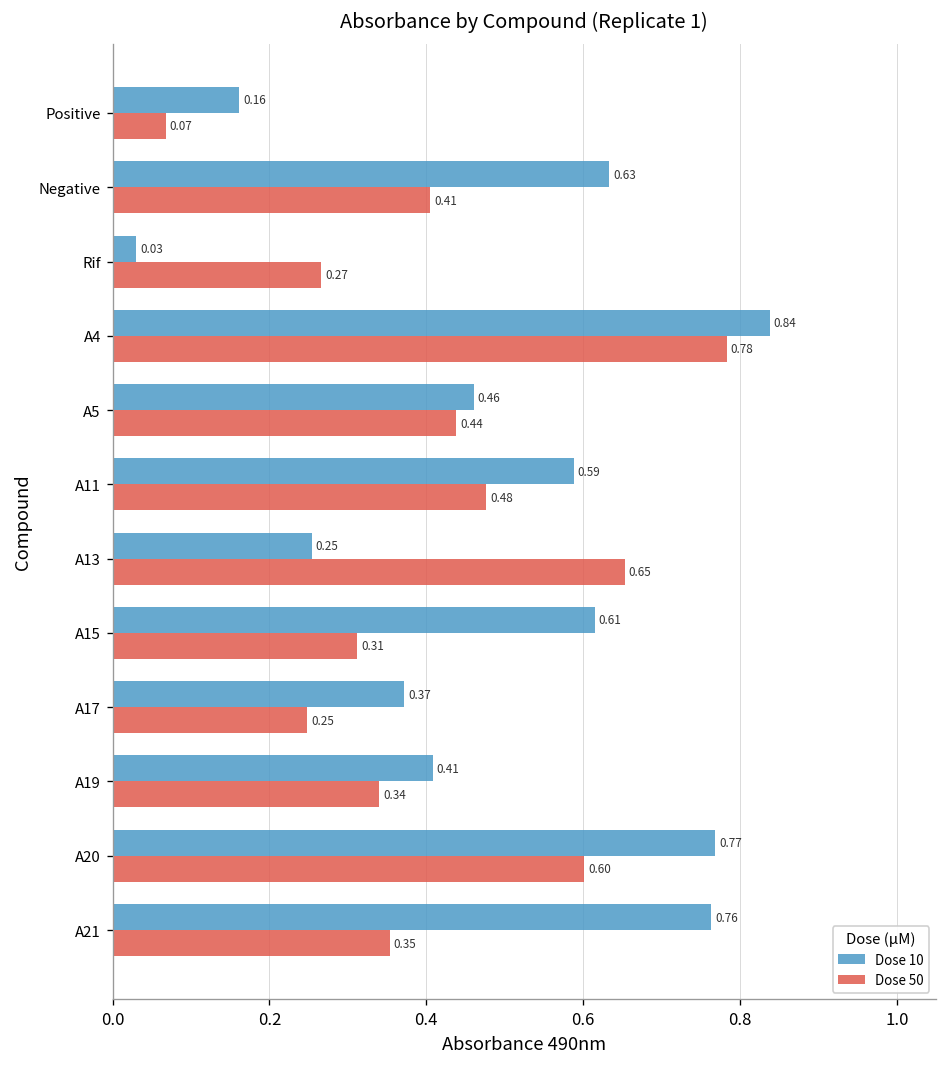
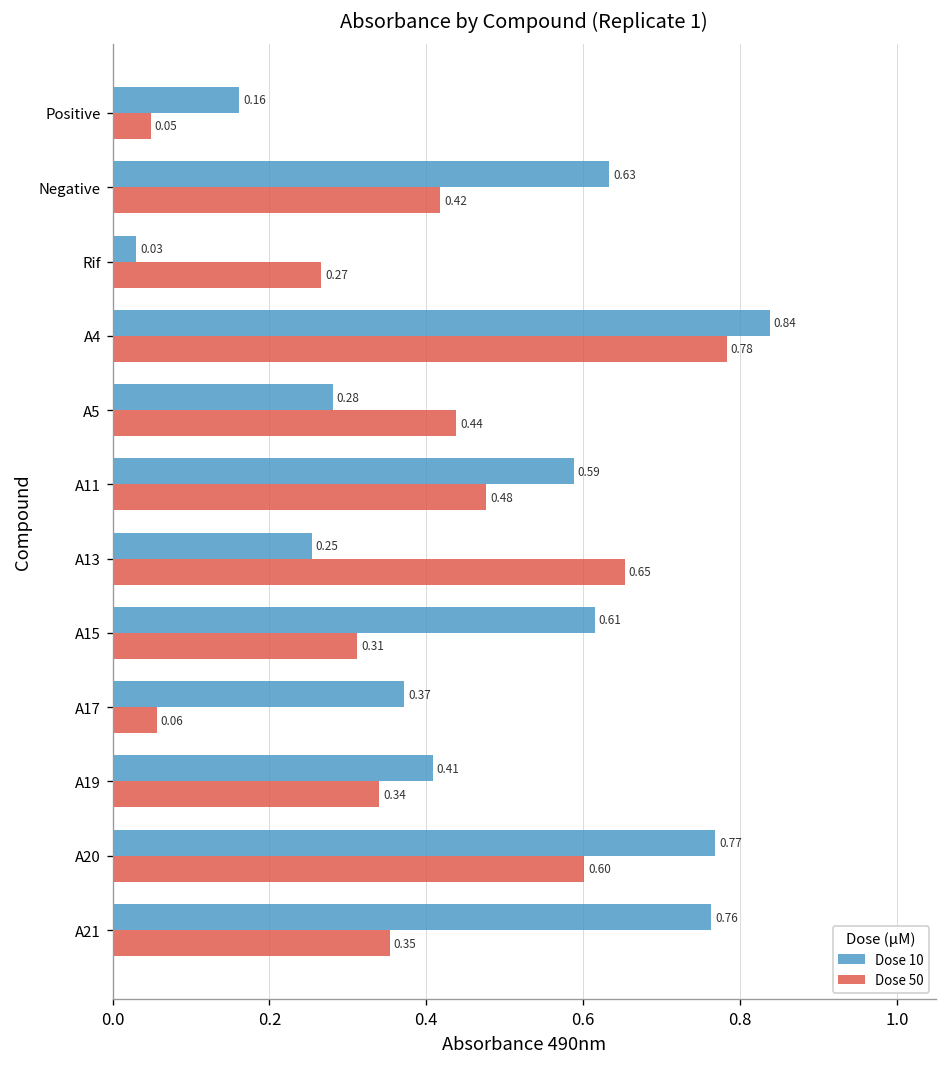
Dose 50, Positive: 0.07 -> 0.05
Dose 50, Negative: 0.41 -> 0.42
Dose 10, A5: 0.46 -> 0.28
Dose 50, A17: 0.25 -> 0.06
